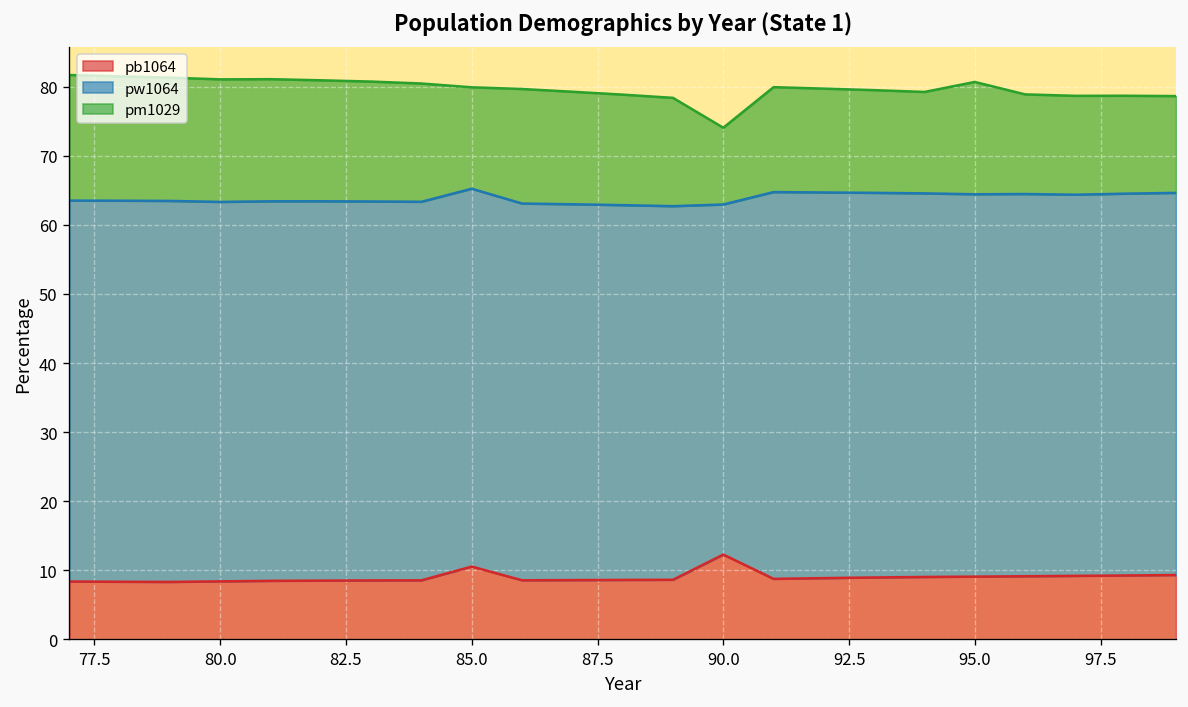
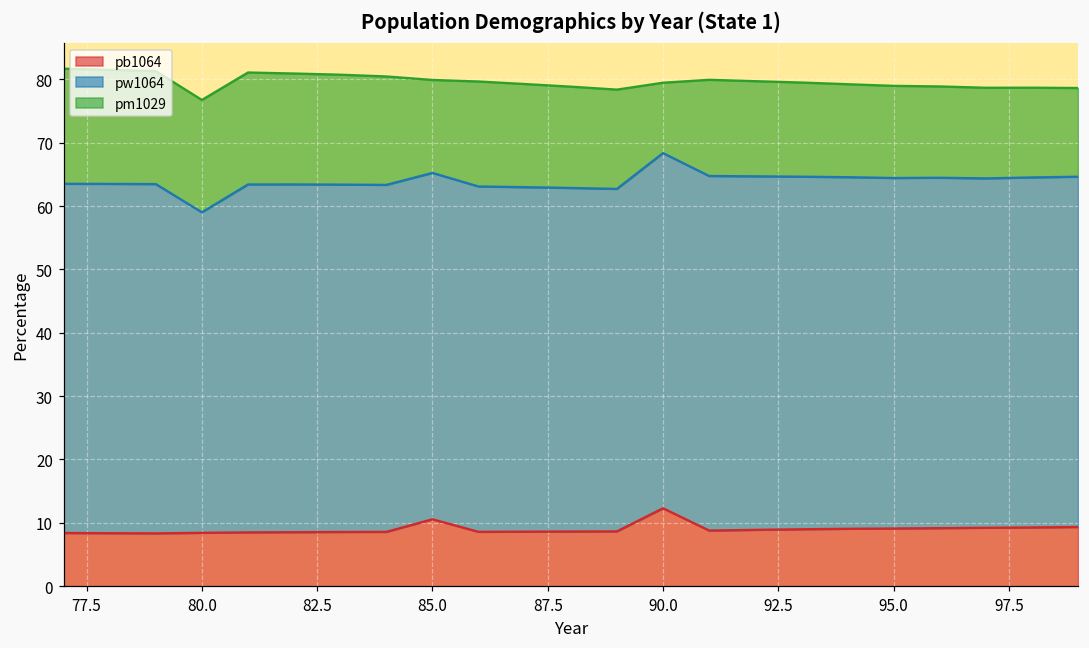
pw1064, 80.0: 55 -> 51
pw1064, 90.0: 51 -> 56
pm1029, 95.0: 16 -> 15
